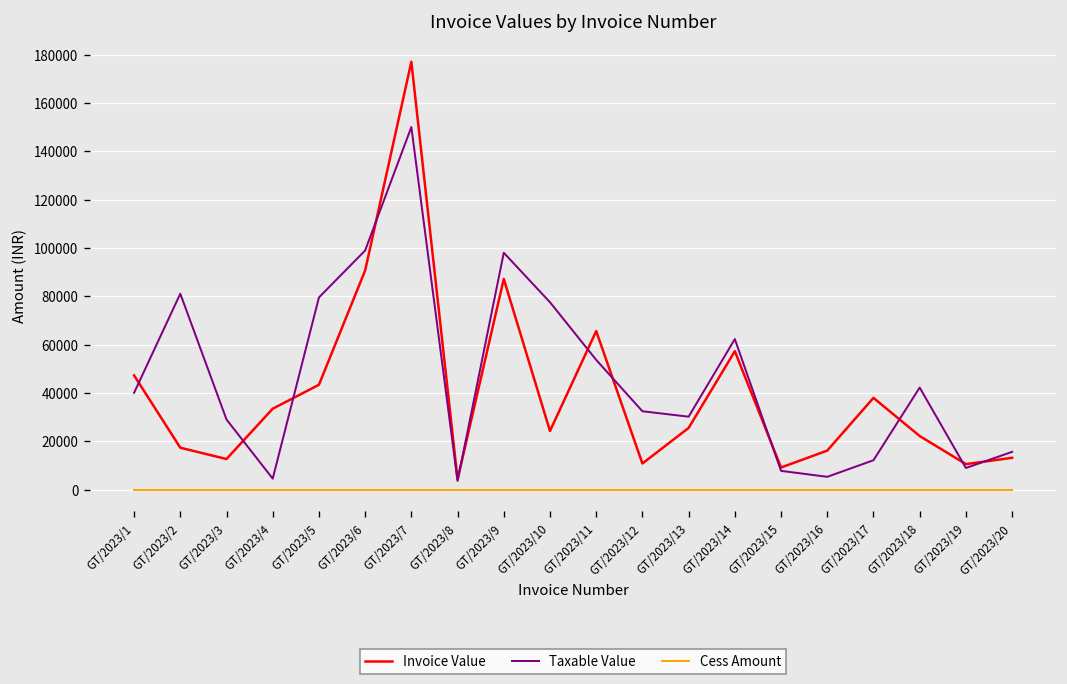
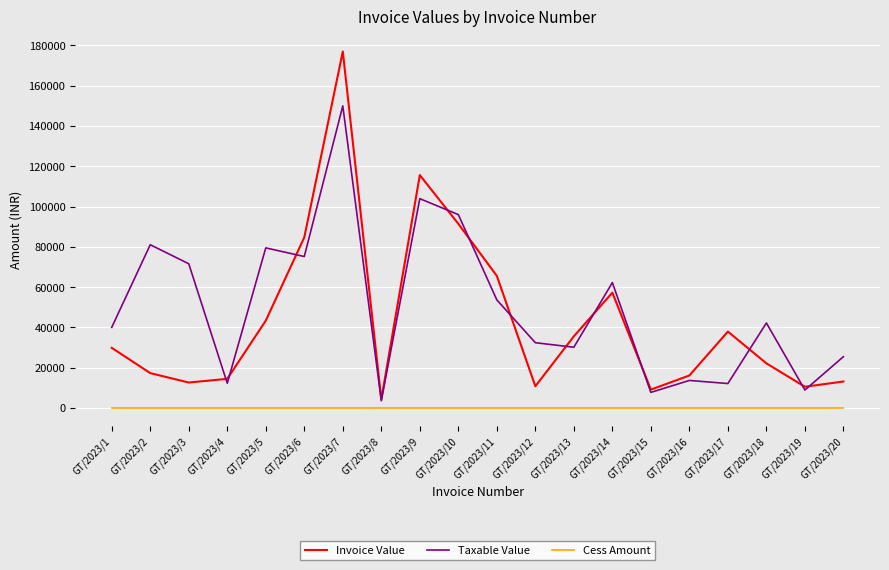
Invoice Value, GT/2023/1: 47000 -> 30000
Taxable Value, GT/2023/3: 29000 -> 72000
Invoice Value, GT/2023/4: 33000 -> 14000
Taxable Value, GT/2023/4: 5000 -> 12000
Invoice Value, GT/2023/6: 91000 -> 85000
Taxable Value, GT/2023/6: 99000 -> 75000
Invoice Value, GT/2023/9: 87000 -> 116000
Taxable Value, GT/2023/9: 98000 -> 104000
Invoice Value, GT/2023/10: 24000 -> 91000
Taxable Value, GT/2023/10: 78000 -> 96000
Invoice Value, GT/2023/13: 26000 -> 36000
Taxable Value, GT/2023/16: 5000 -> 14000
Taxable Value, GT/2023/20: 16000 -> 25000
